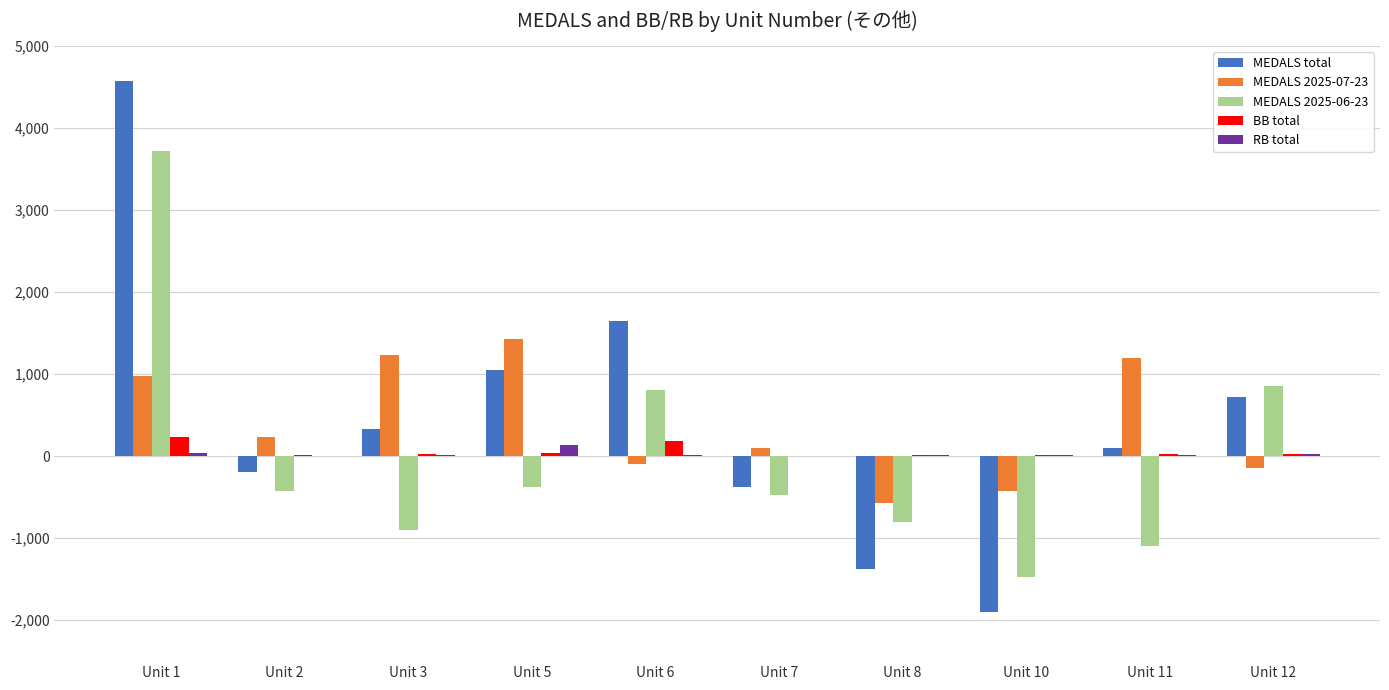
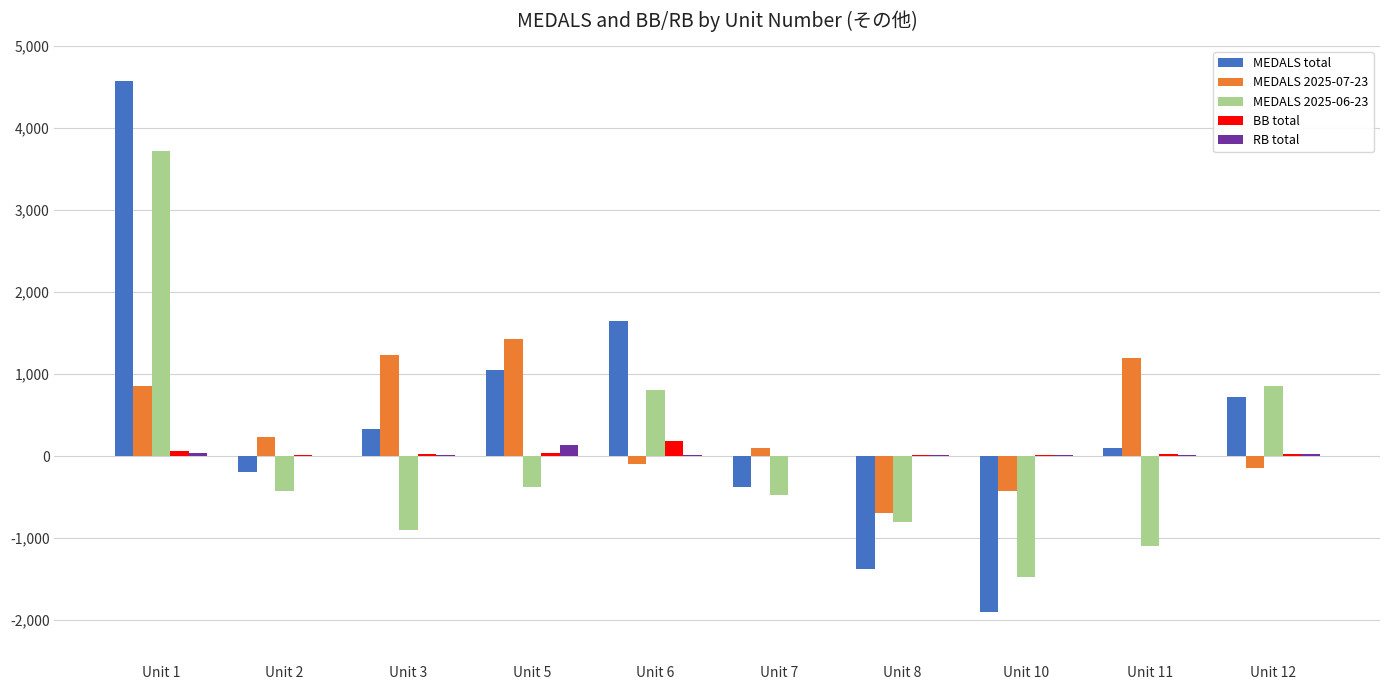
MEDALS 2025-07-23, Unit 1: 1,000 -> 900
BB total, Unit 1: 200 -> 100
MEDALS 2025-07-23, Unit 8: -600 -> -700
